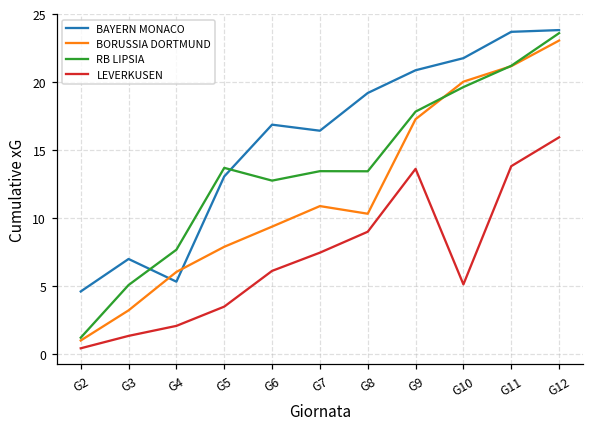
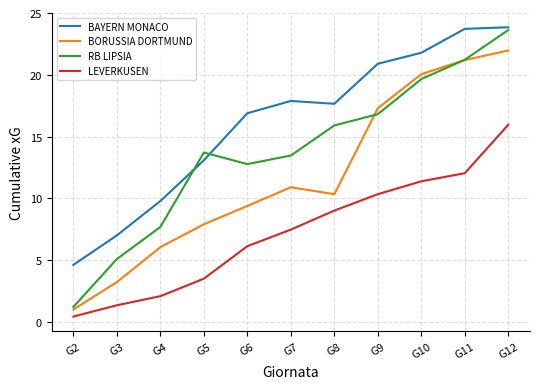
BAYERN MONACO, G4: 5.3 -> 9.8
BAYERN MONACO, G7: 16.4 -> 17.9
BAYERN MONACO, G8: 19.2 -> 17.7
RB LIPSIA, G8: 13.5 -> 15.9
RB LIPSIA, G9: 17.9 -> 16.8
LEVERKUSEN, G9: 13.6 -> 10.3
LEVERKUSEN, G10: 5.1 -> 11.4
LEVERKUSEN, G11: 13.8 -> 12.0
BORUSSIA DORTMUND, G12: 23.1 -> 22.0
